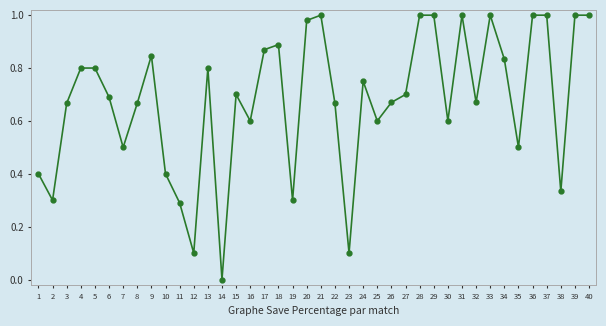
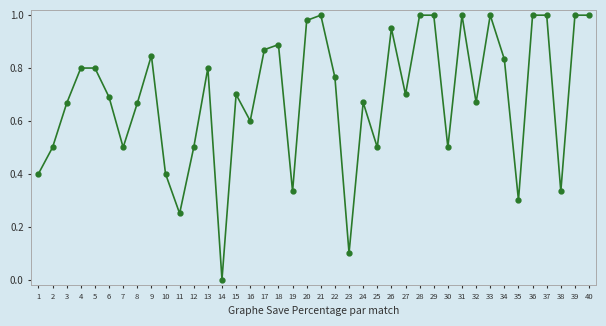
2: 0.3 -> 0.5
11: 0.29 -> 0.25
12: 0.1 -> 0.5
19: 0.30 -> 0.33
22: 0.67 -> 0.76
24: 0.75 -> 0.67
25: 0.6 -> 0.5
26: 0.67 -> 0.95
30: 0.6 -> 0.5
35: 0.5 -> 0.3
